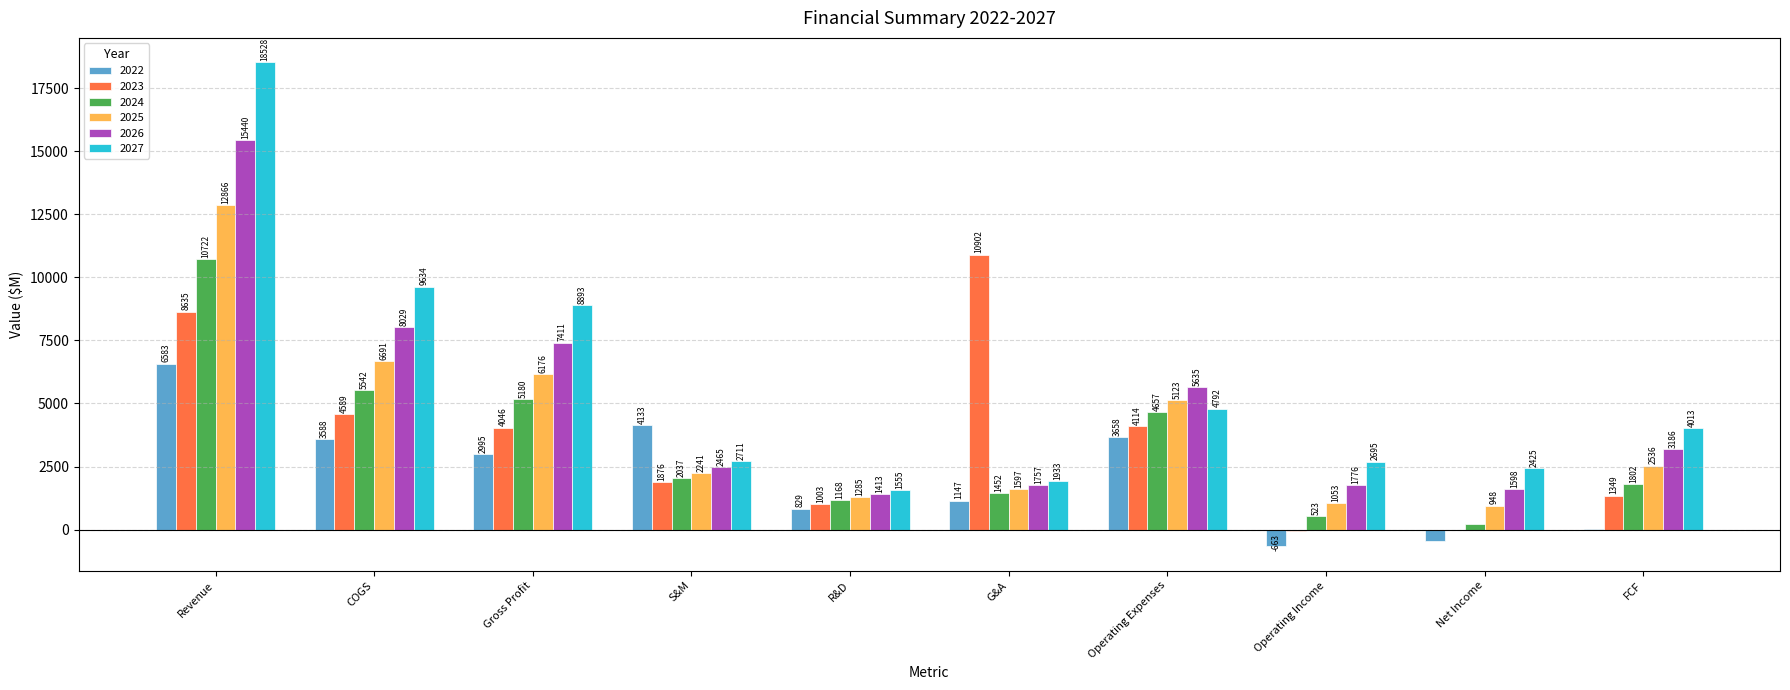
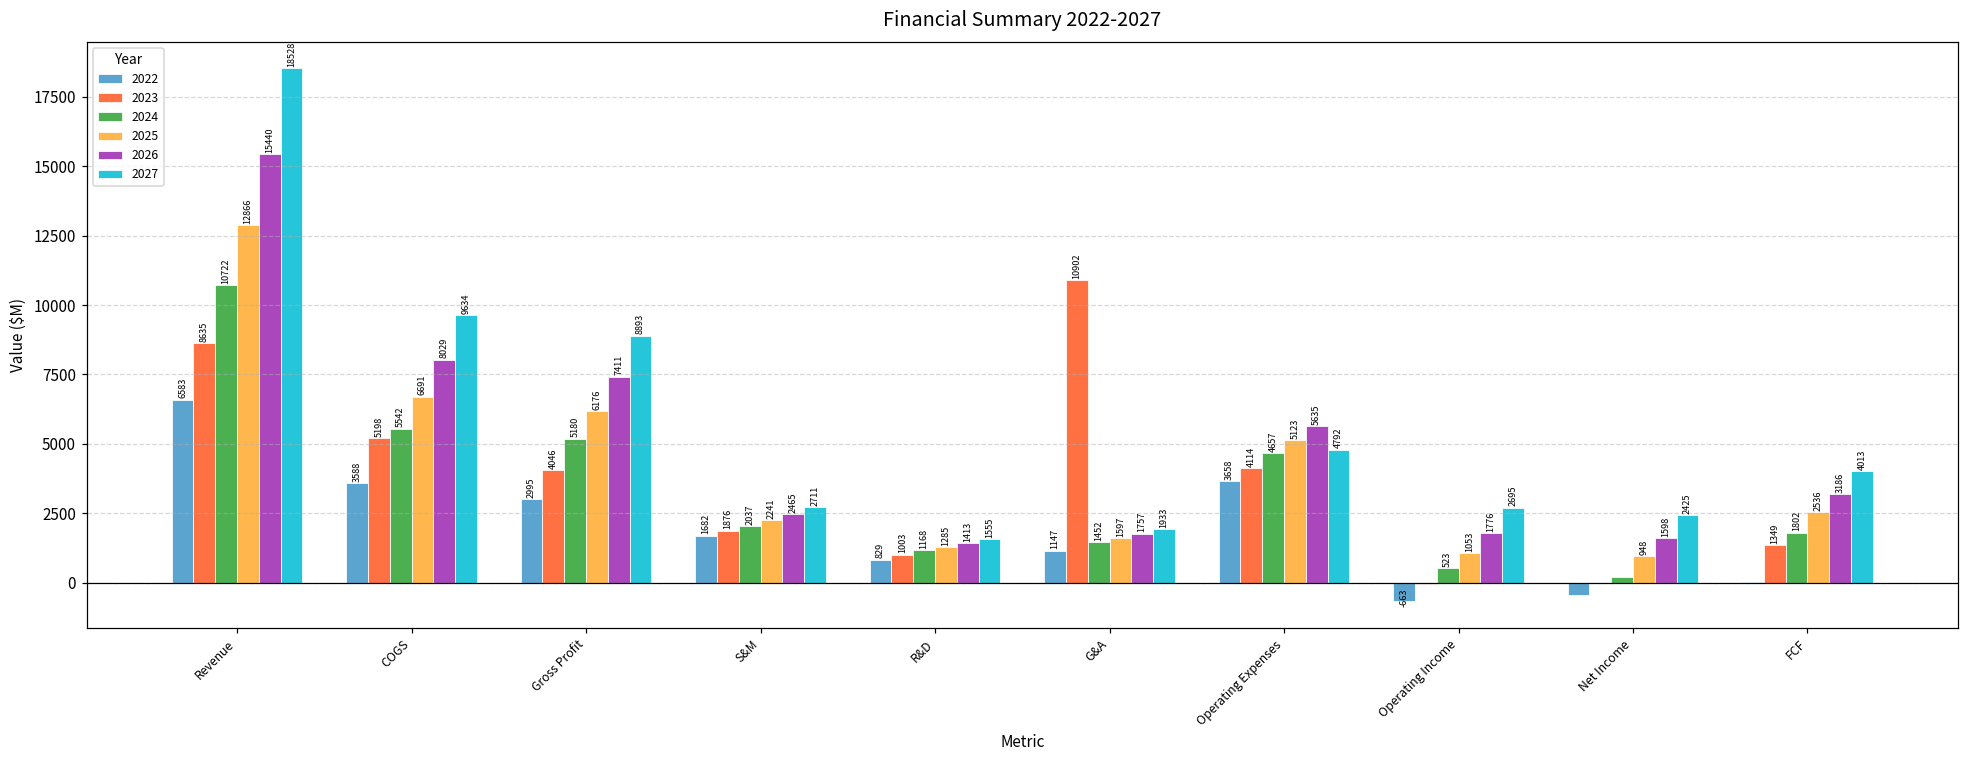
2023, COGS: 4589 -> 5198
2022, S&M: 4133 -> 1682
